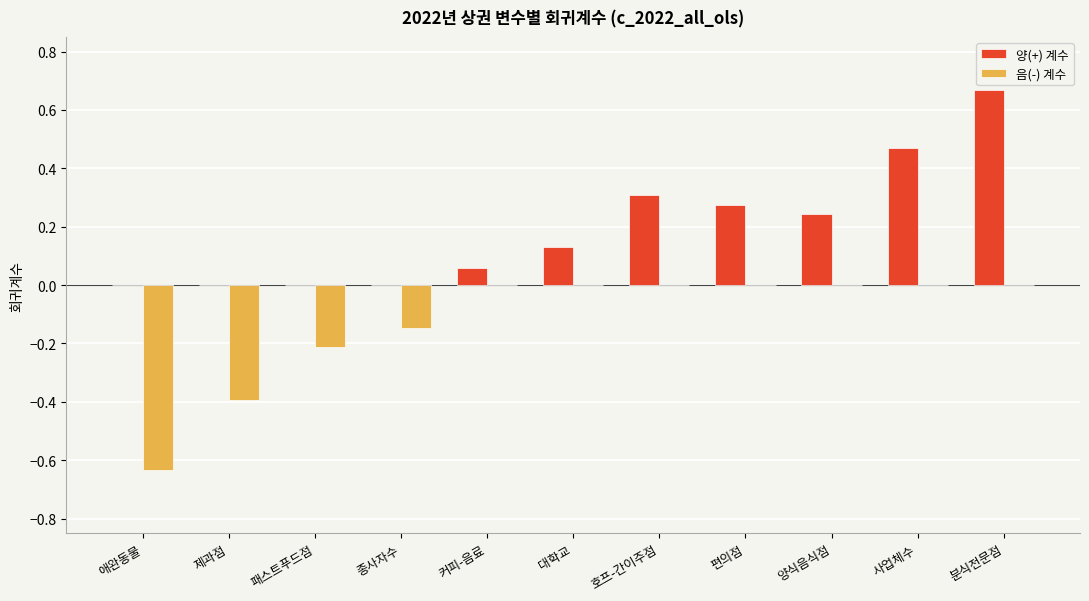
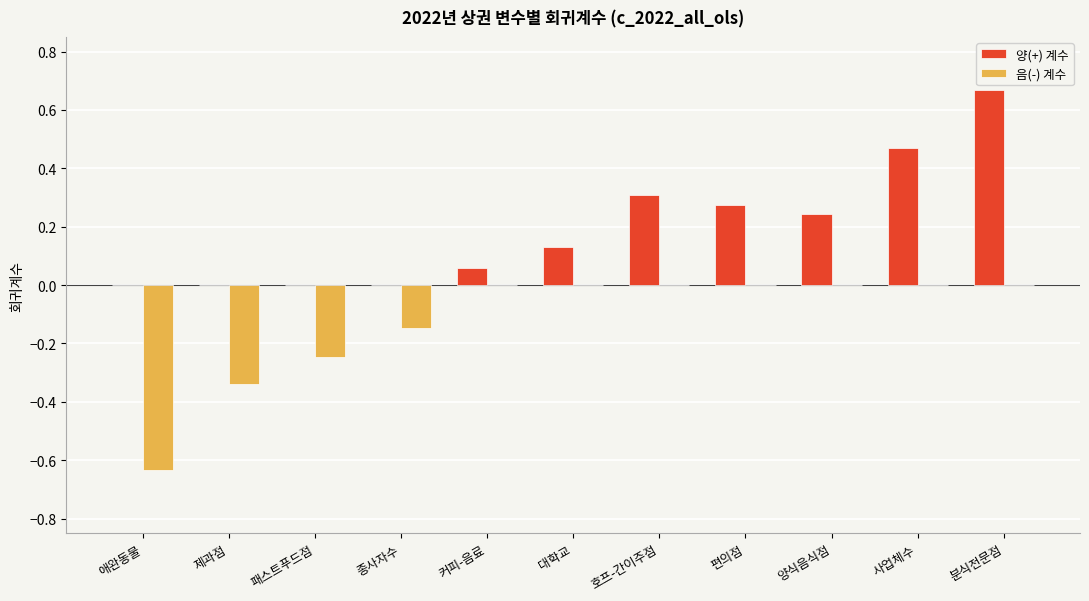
음(-) 계수, 제과점: -0.39 -> -0.34
음(-) 계수, 패스트푸드점: -0.21 -> -0.25
